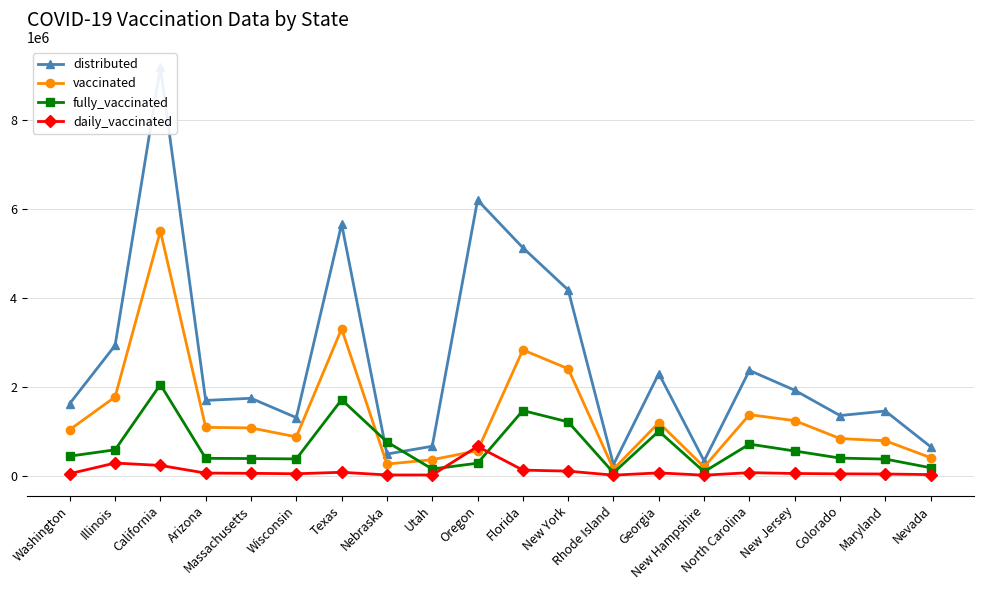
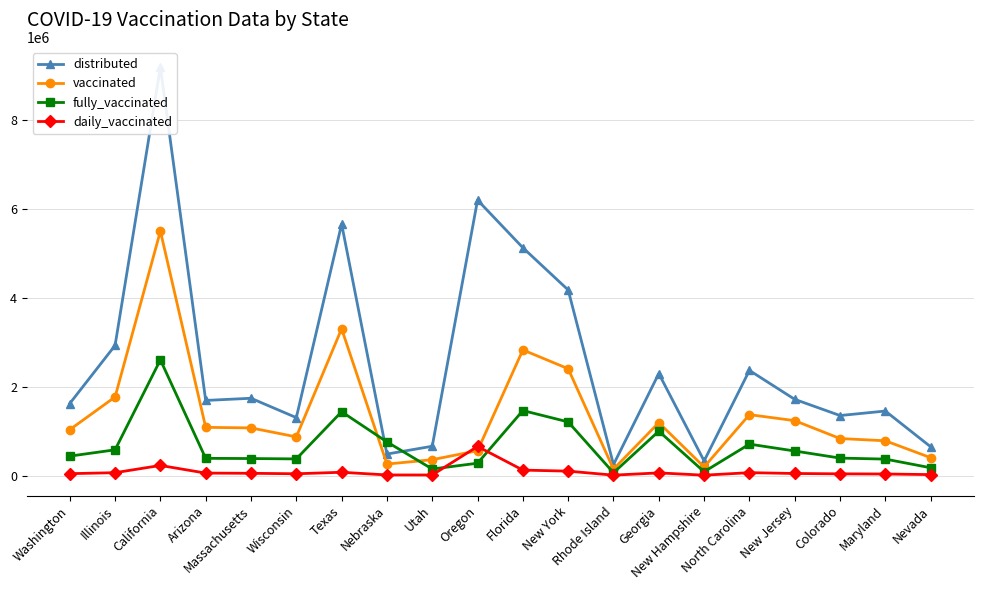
daily_vaccinated, Illinois: 300000 -> 100000
fully_vaccinated, California: 2000000 -> 2600000
fully_vaccinated, Texas: 1700000 -> 1400000
distributed, New Jersey: 1900000 -> 1700000
